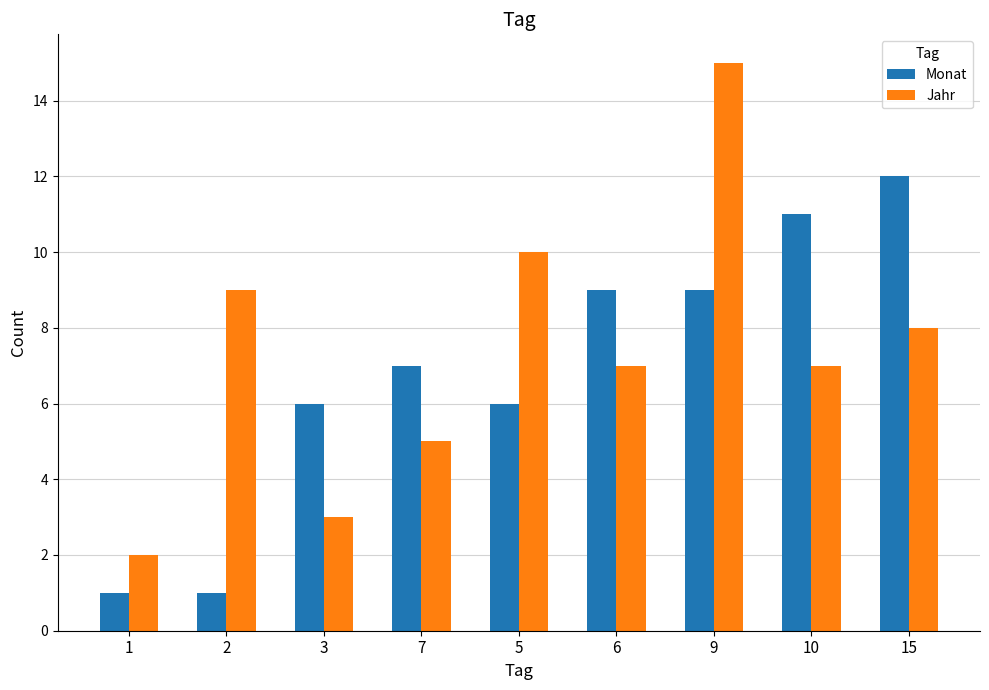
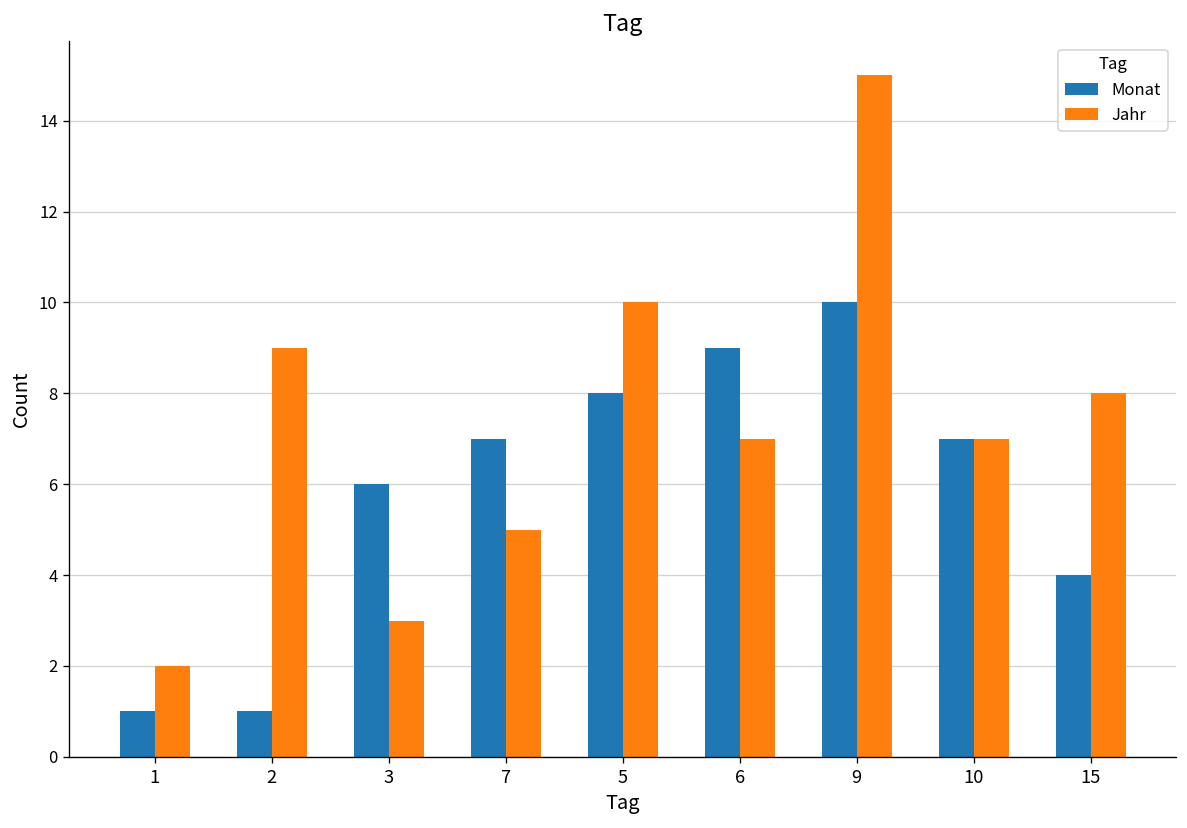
Monat, 5: 6 -> 8
Monat, 9: 9 -> 10
Monat, 10: 11 -> 7
Monat, 15: 12 -> 4
